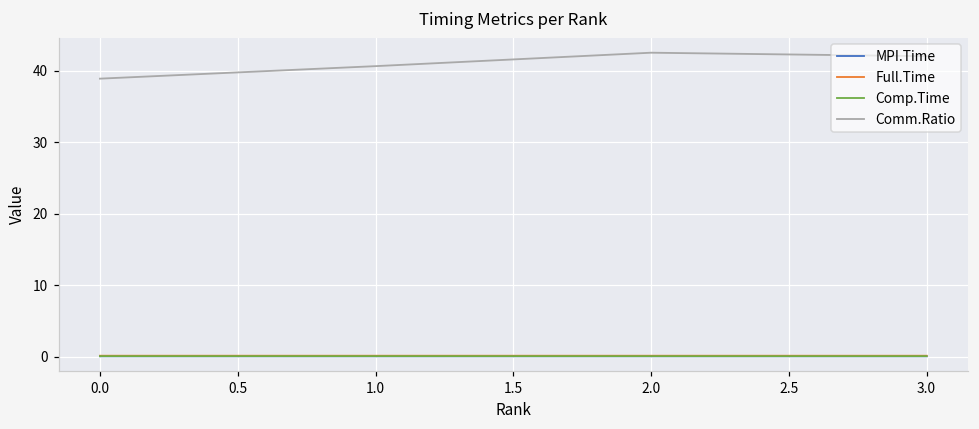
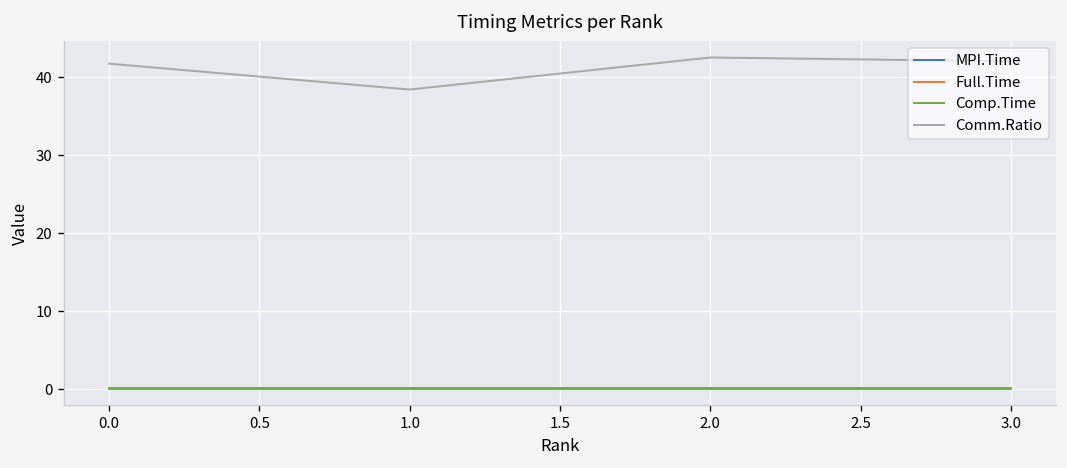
Comm.Ratio, 0.0: 39 -> 42
Comm.Ratio, 1.0: 41 -> 38
